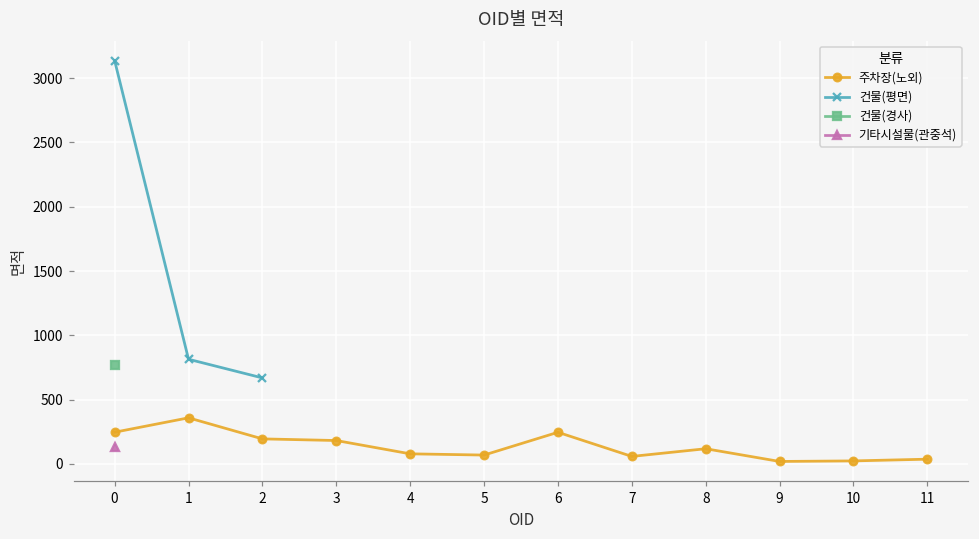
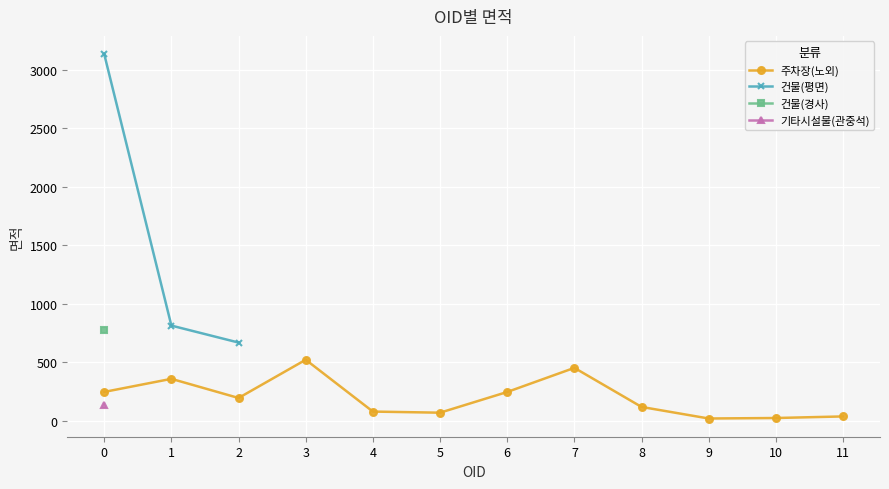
주차장(노외), 3: 180 -> 520
주차장(노외), 7: 60 -> 450
